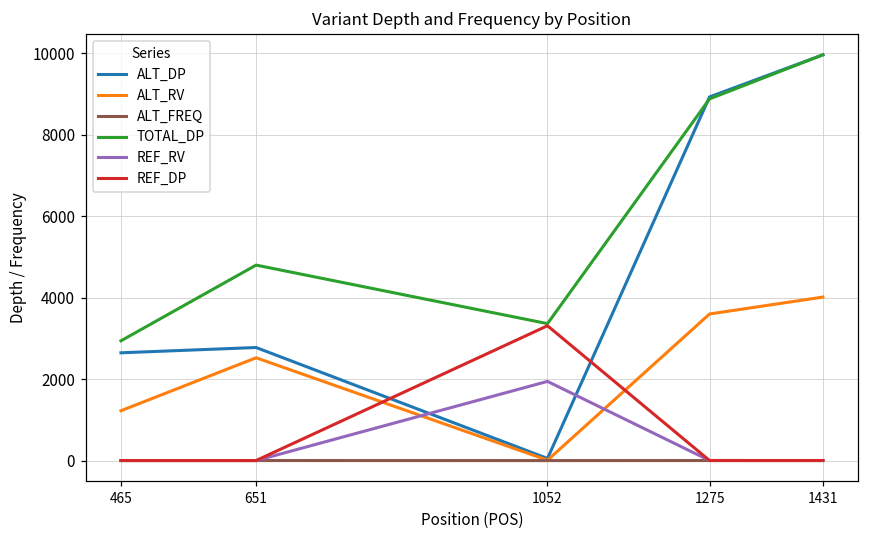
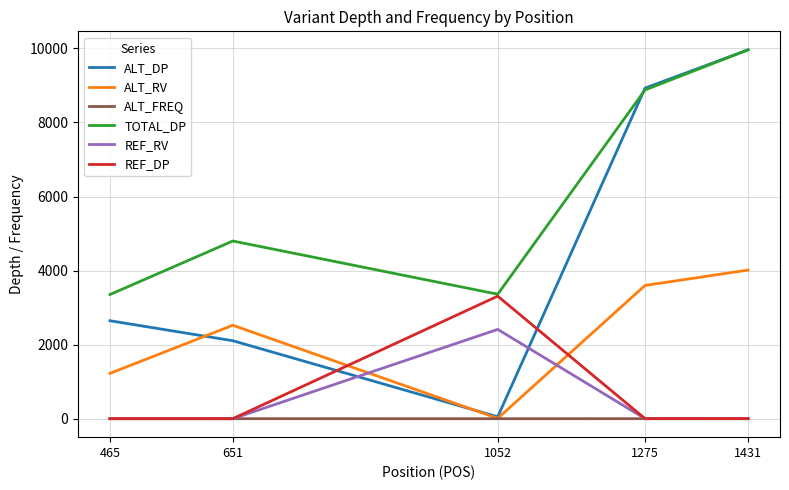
TOTAL_DP, 465: 2900 -> 3400
ALT_DP, 651: 2800 -> 2100
REF_RV, 1052: 1900 -> 2400
